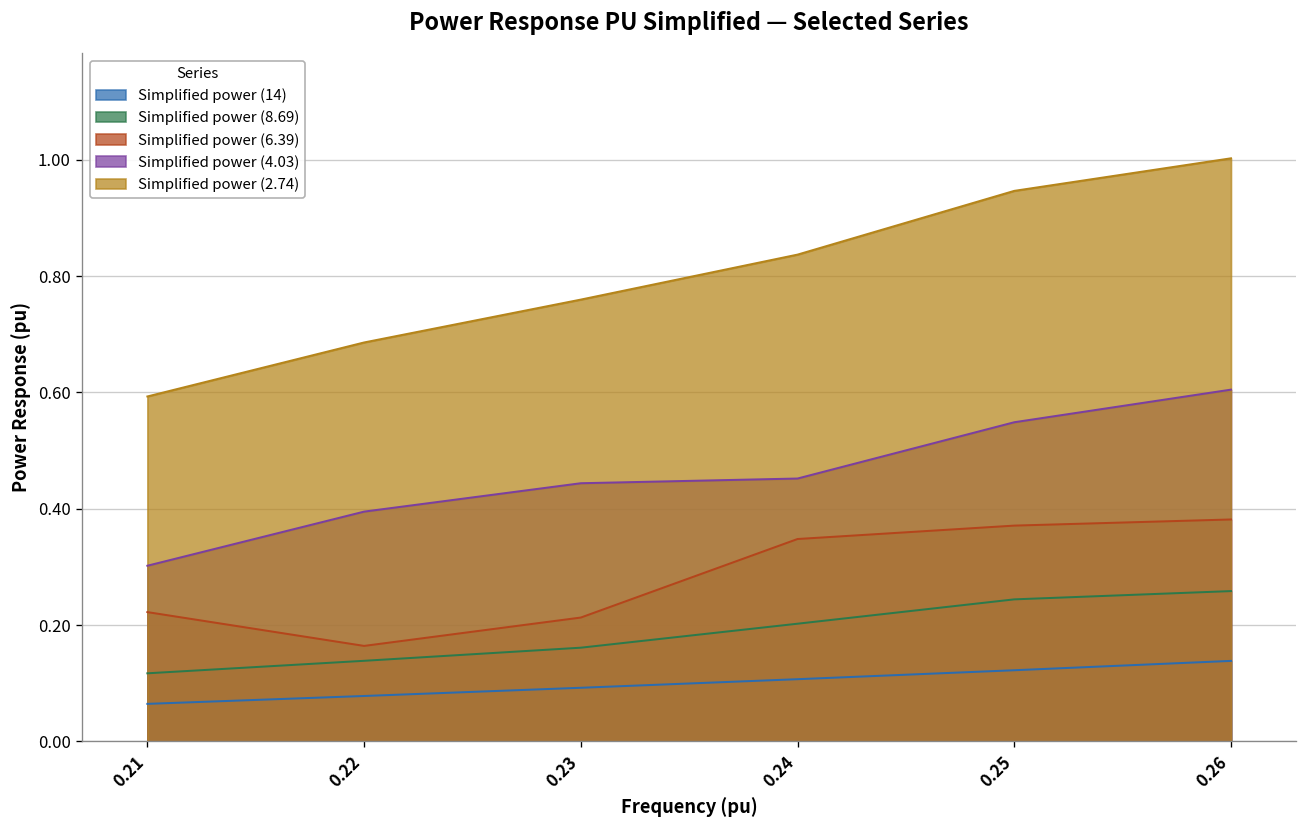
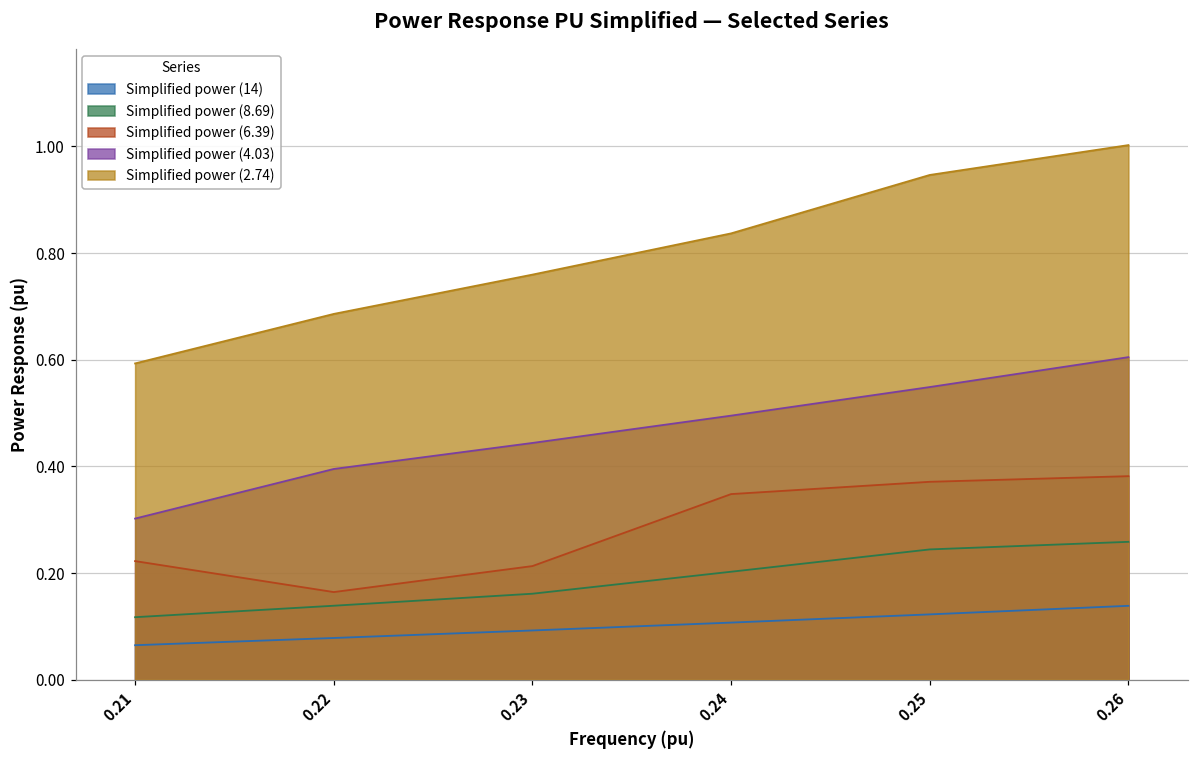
Simplified power (4.03), 0.24: 0.45 -> 0.50
